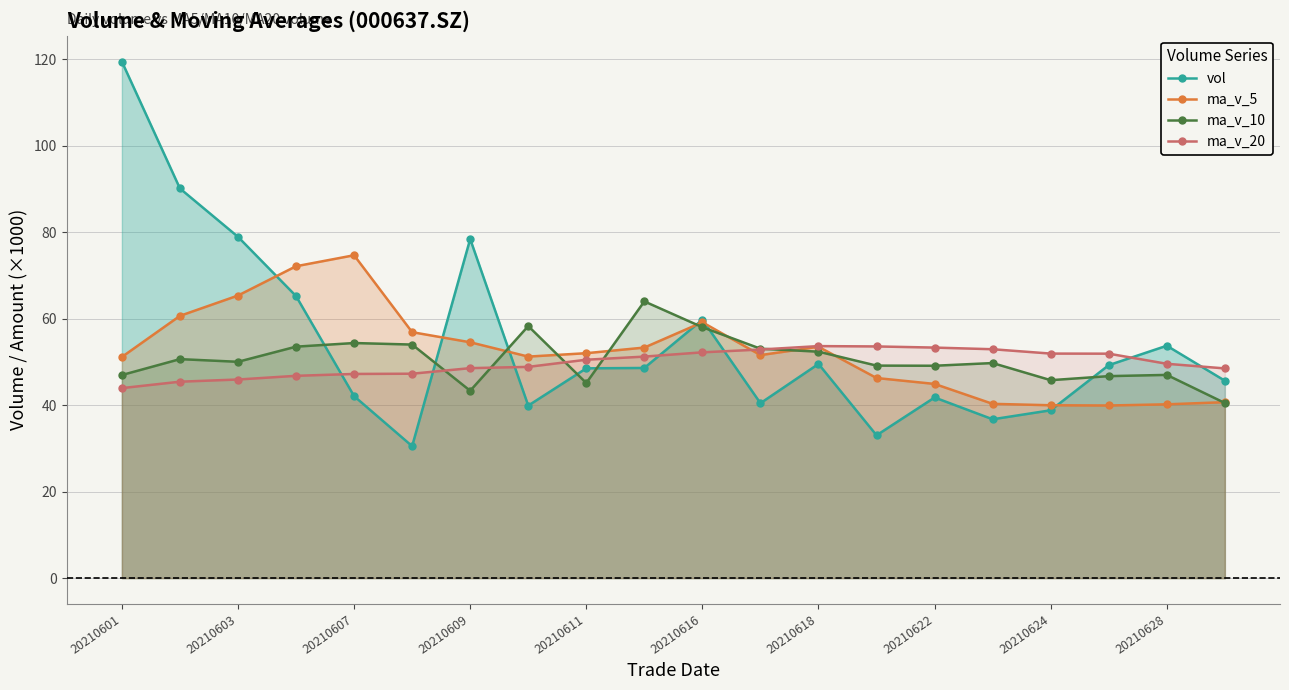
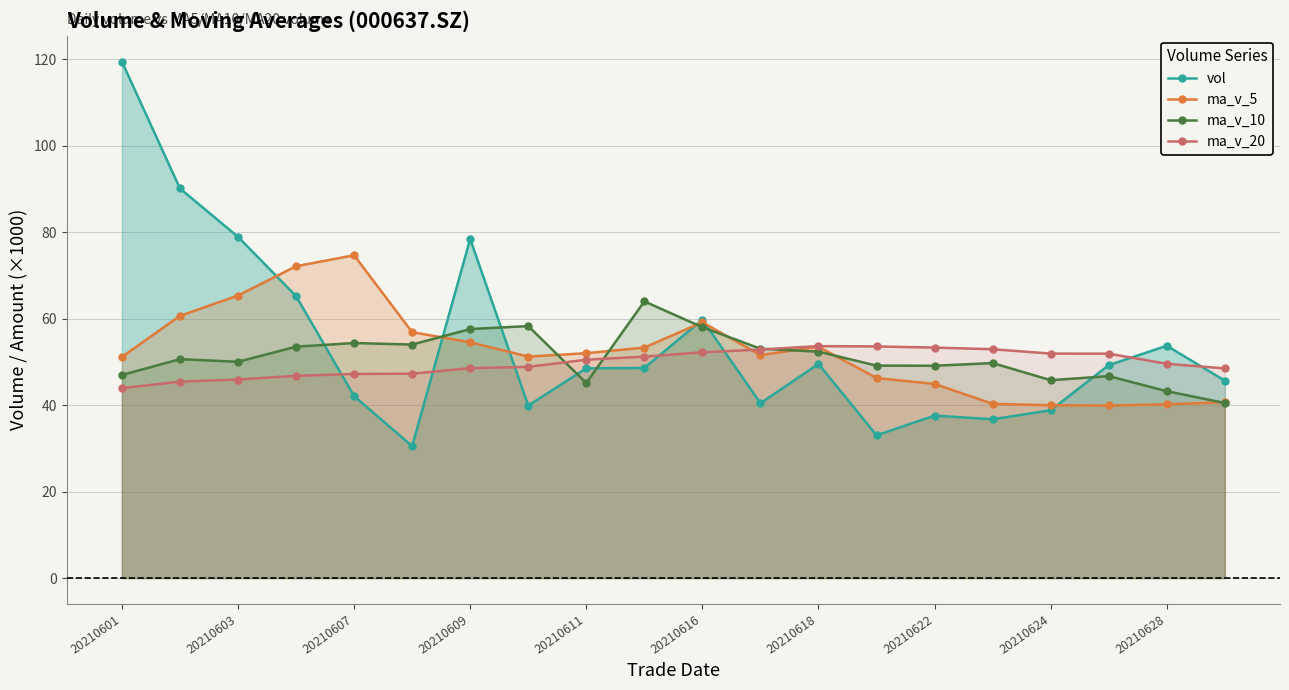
ma_v_10, 20210609: 43 -> 58
vol, 20210622: 42 -> 38
ma_v_10, 20210628: 47 -> 43
